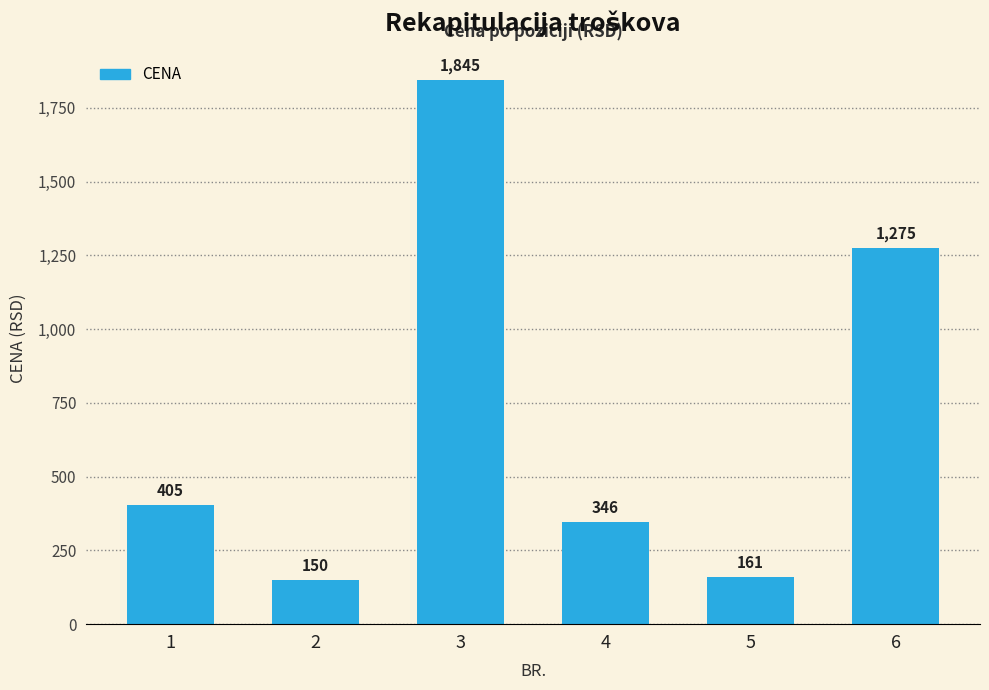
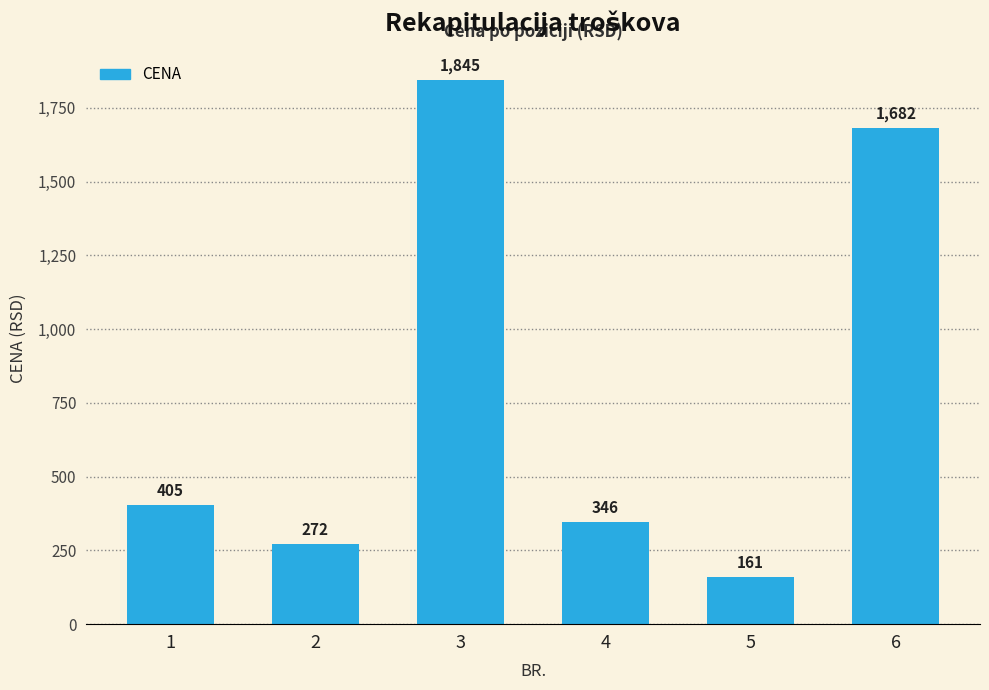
2: 150 -> 272
6: 1,275 -> 1,682
